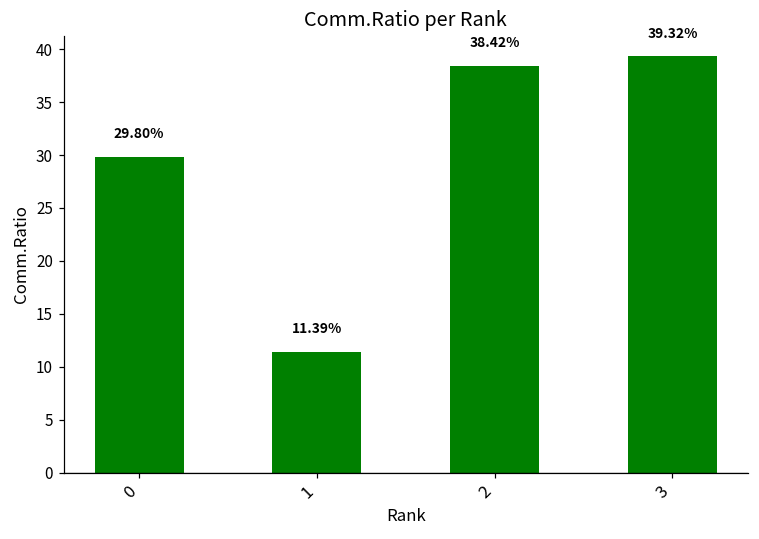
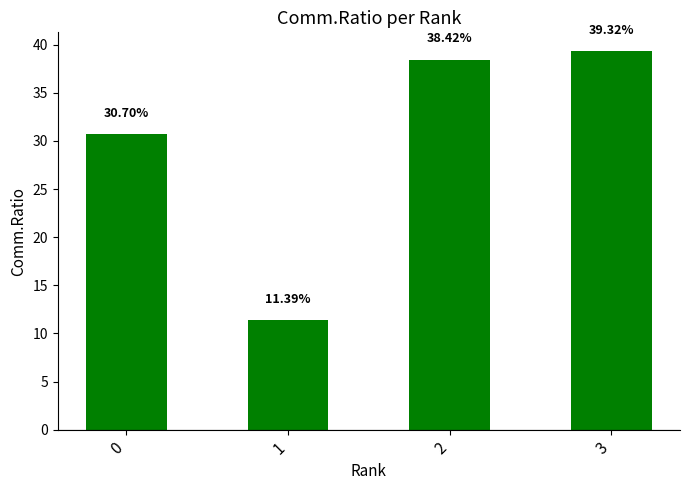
0: 29.80% -> 30.70%
